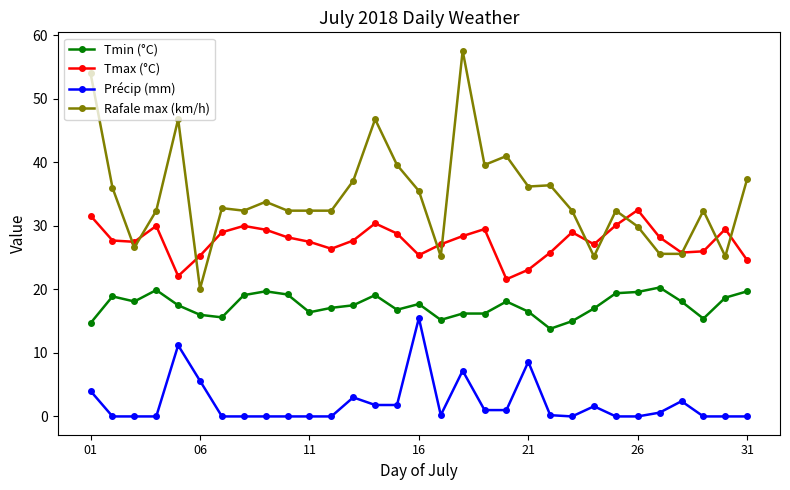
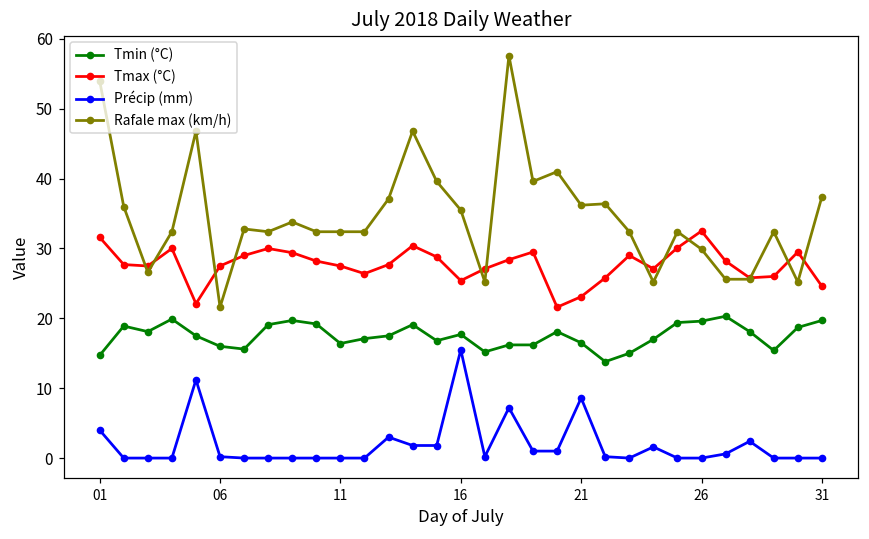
Tmax (°C), 06: 25 -> 28
Précip (mm), 06: 6 -> 0
Rafale max (km/h), 06: 20 -> 22
